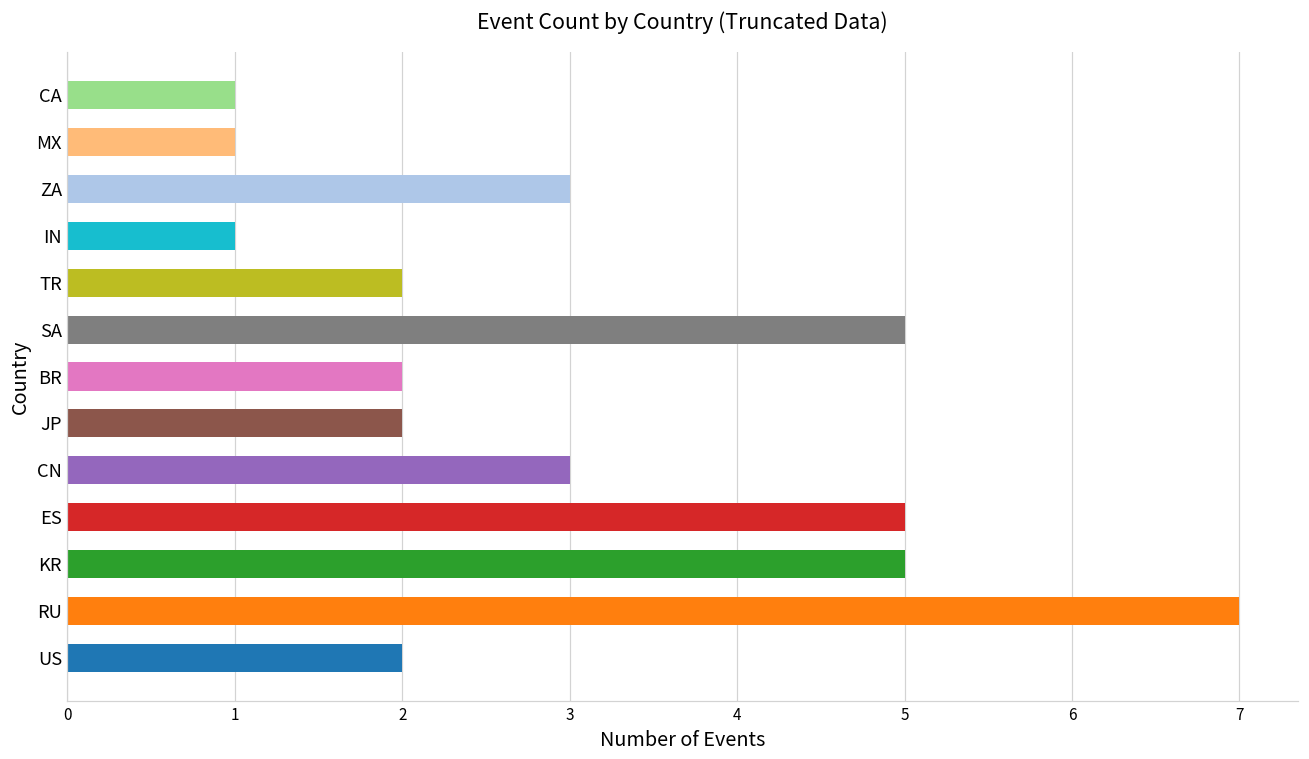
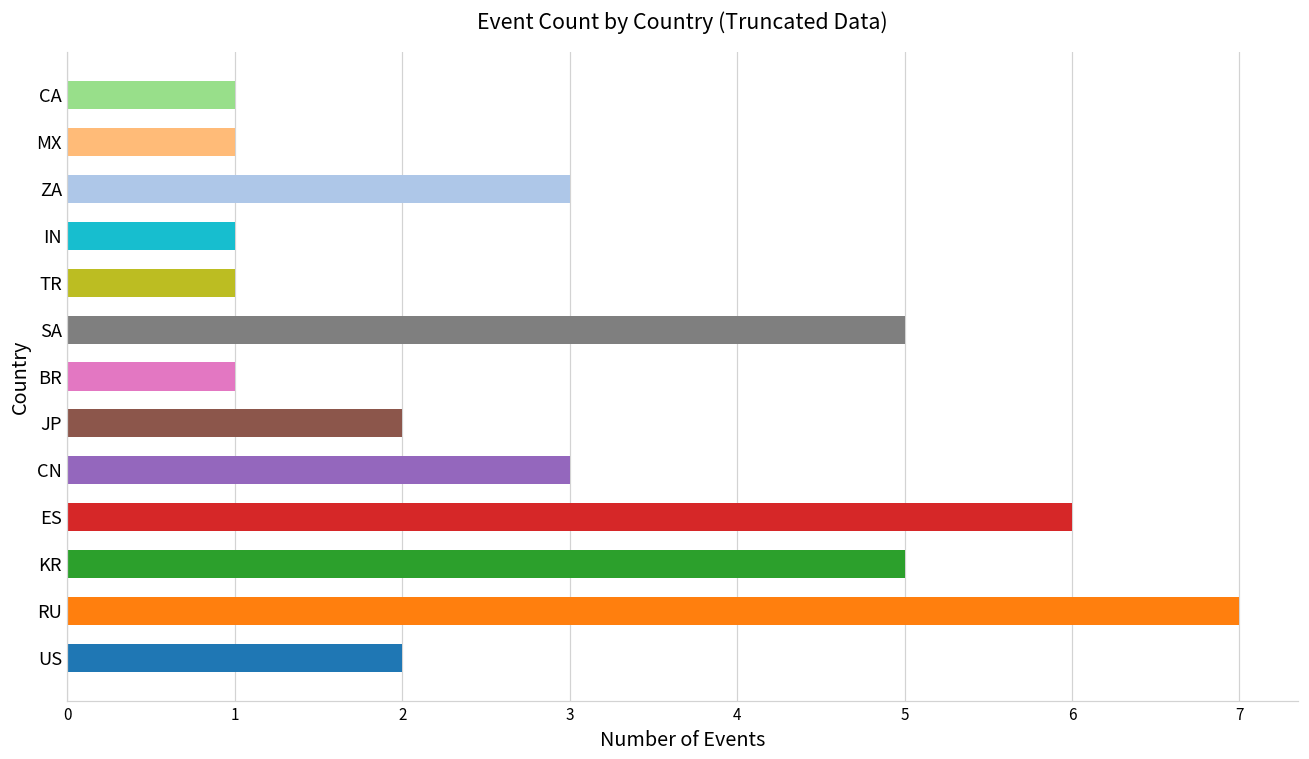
TR: 2 -> 1
BR: 2 -> 1
ES: 5 -> 6
